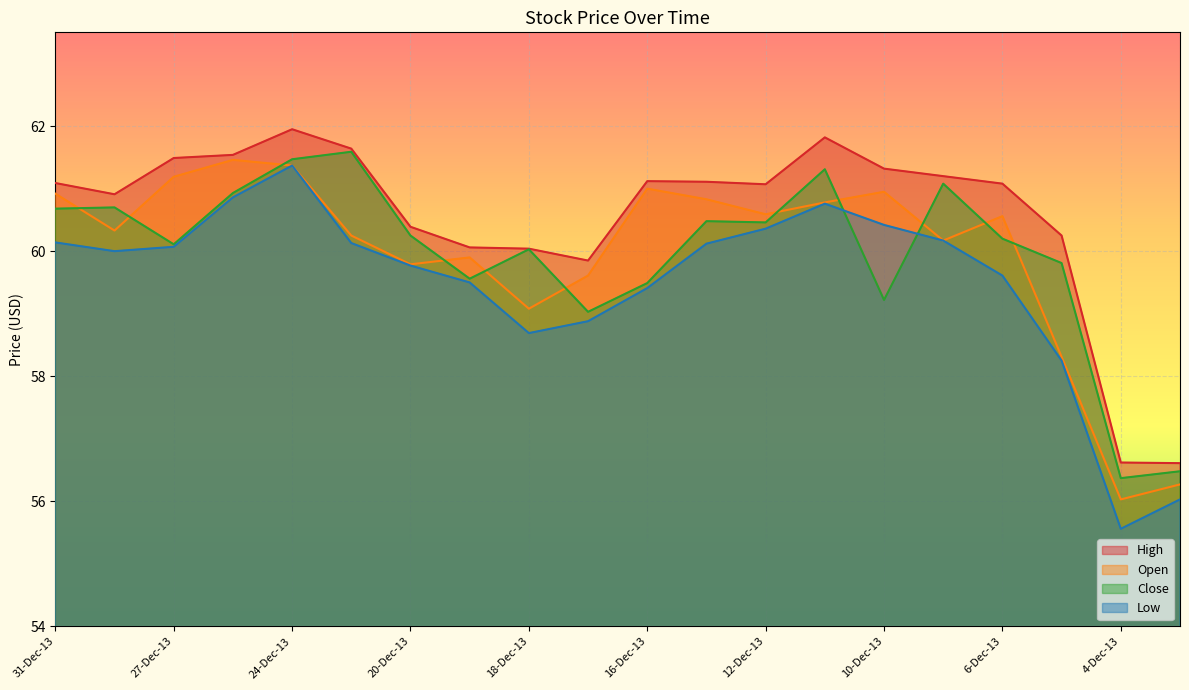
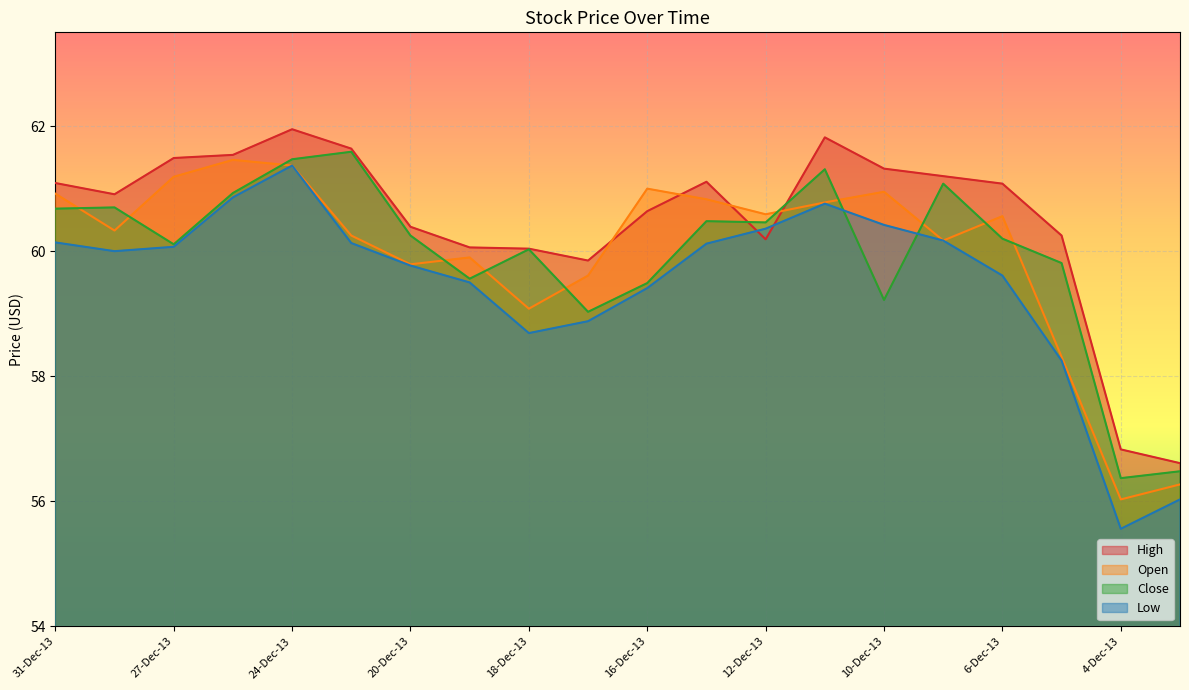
High, 16-Dec-13: 61.1 -> 60.6
High, 12-Dec-13: 61.1 -> 60.2
High, 4-Dec-13: 56.6 -> 56.8
